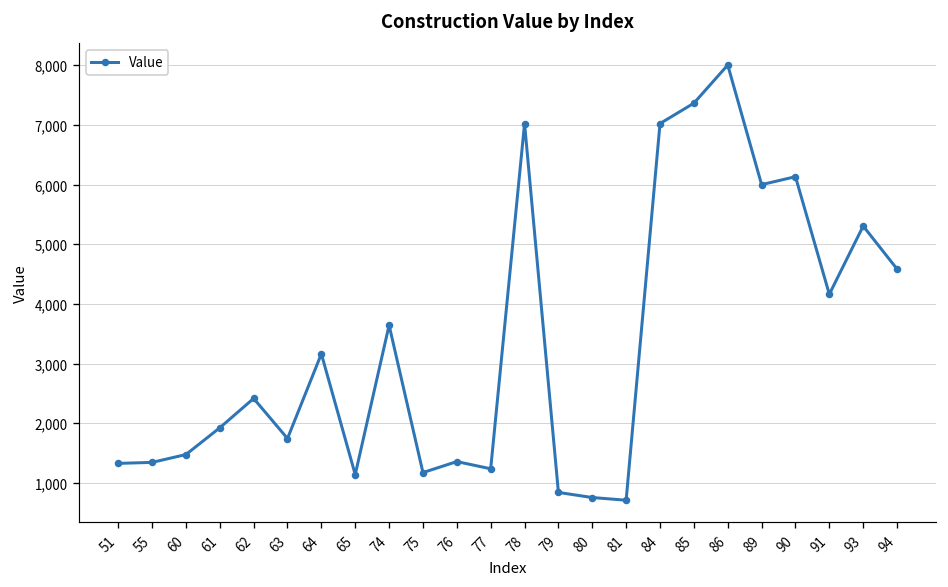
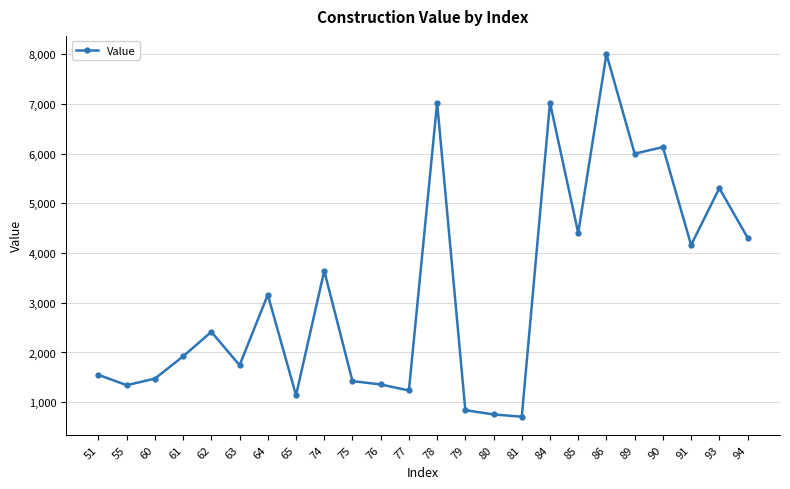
51: 1,300 -> 1,500
75: 1,200 -> 1,400
85: 7,400 -> 4,400
94: 4,600 -> 4,300
